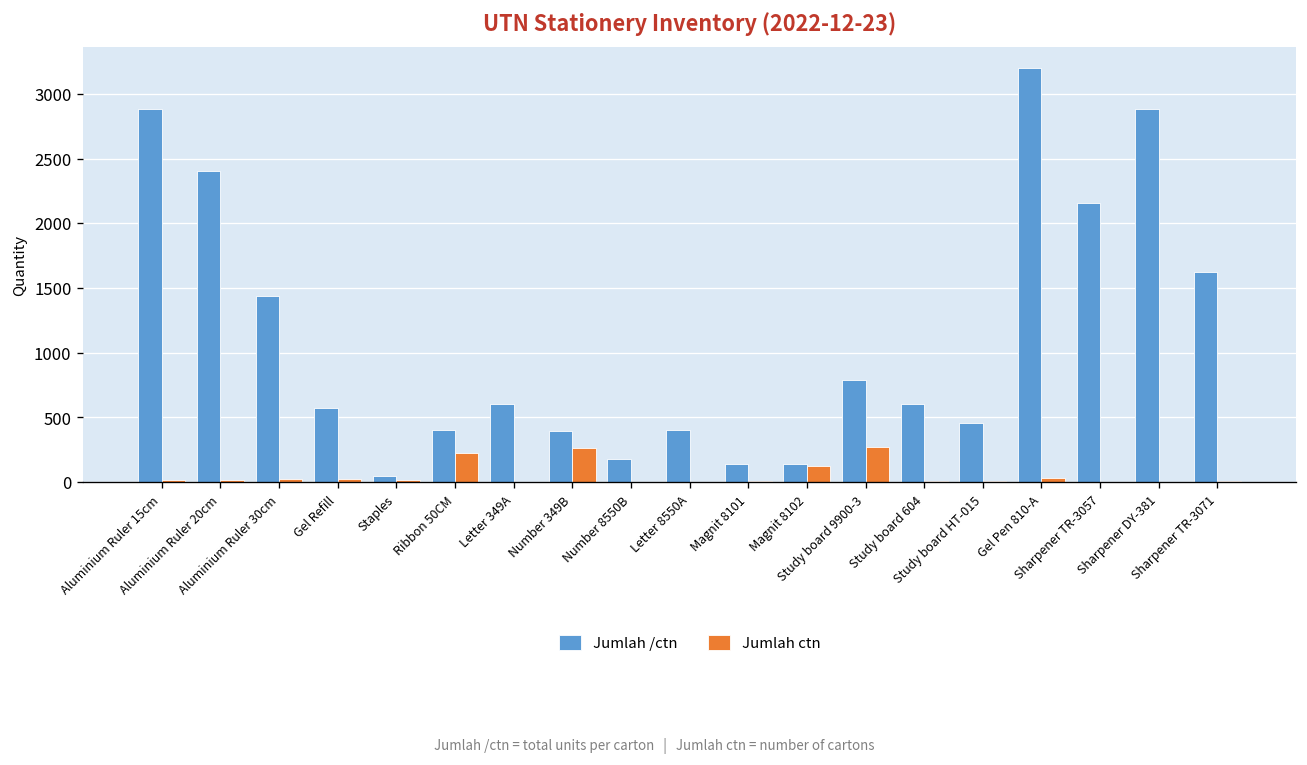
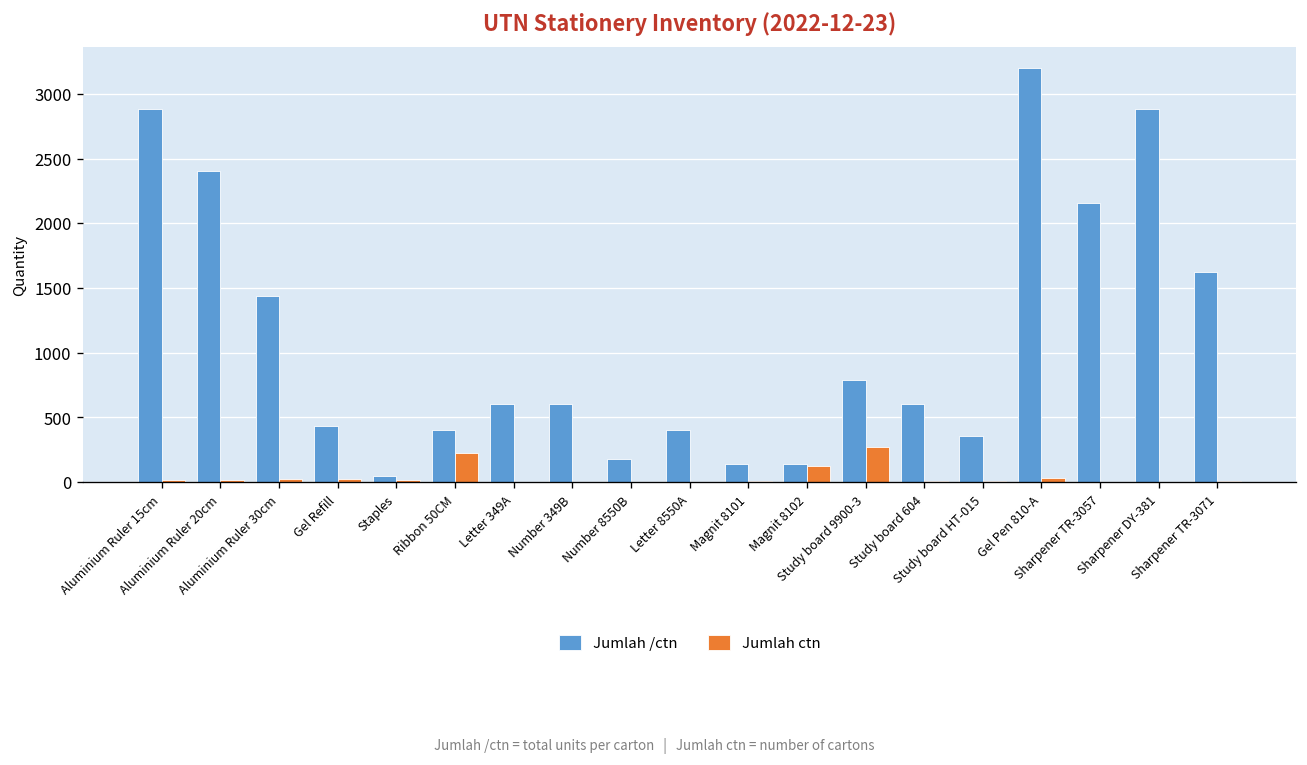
Jumlah /ctn, Gel Refill: 580 -> 430
Jumlah /ctn, Number 349B: 400 -> 600
Jumlah ctn, Number 349B: 260 -> 0
Jumlah /ctn, Study board HT-015: 460 -> 360
